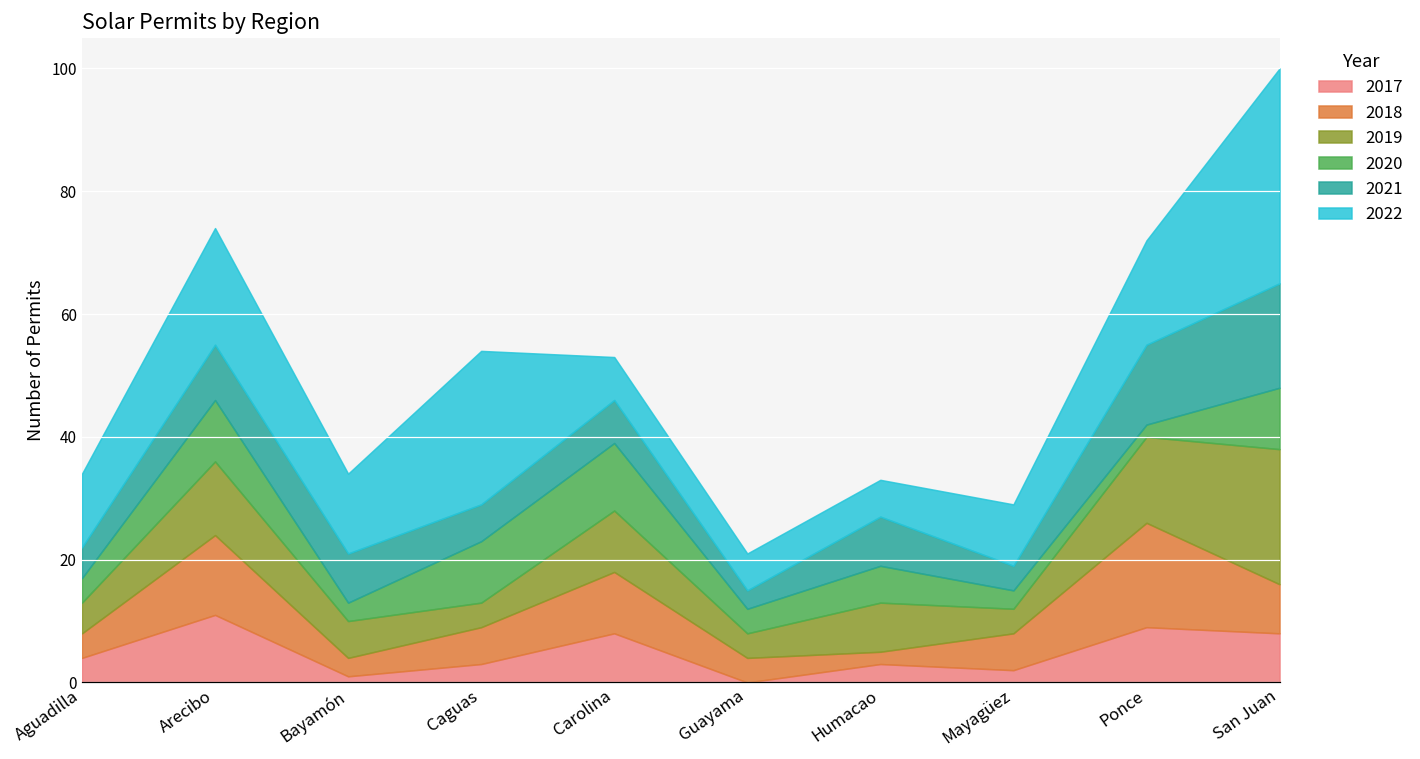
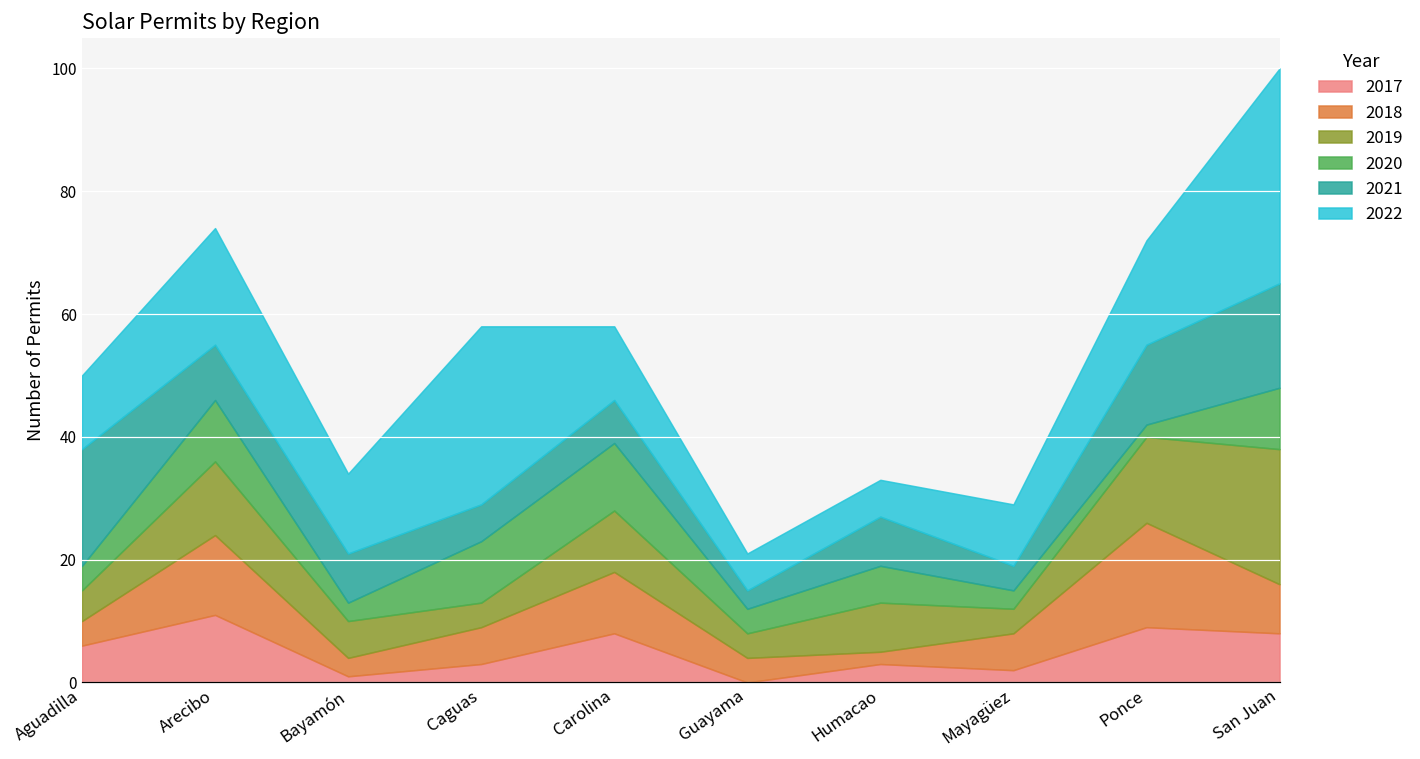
2017, Aguadilla: 4 -> 6
2021, Aguadilla: 5 -> 19
2022, Caguas: 25 -> 29
2022, Carolina: 7 -> 12
